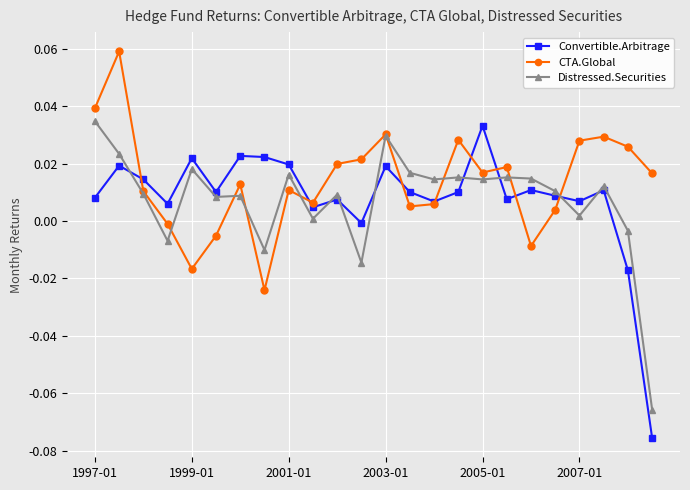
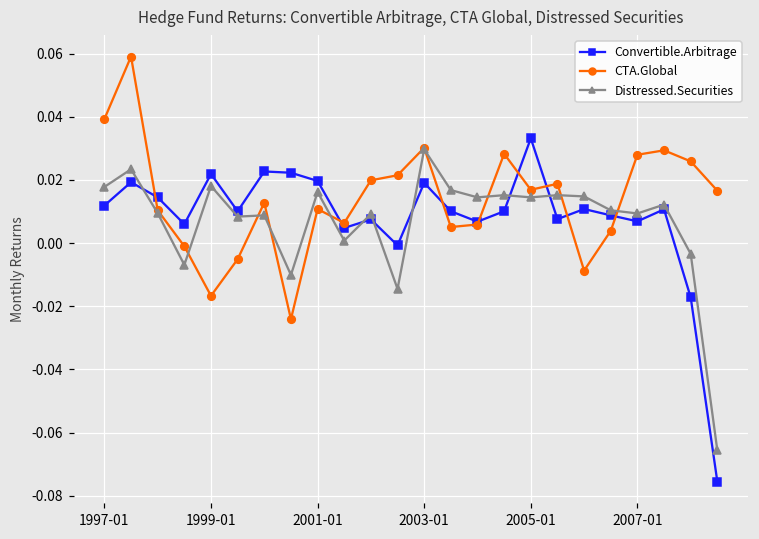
Convertible.Arbitrage, 1997-01: 0.008 -> 0.012
Distressed.Securities, 1997-01: 0.035 -> 0.018
Distressed.Securities, 2007-01: 0.002 -> 0.009
